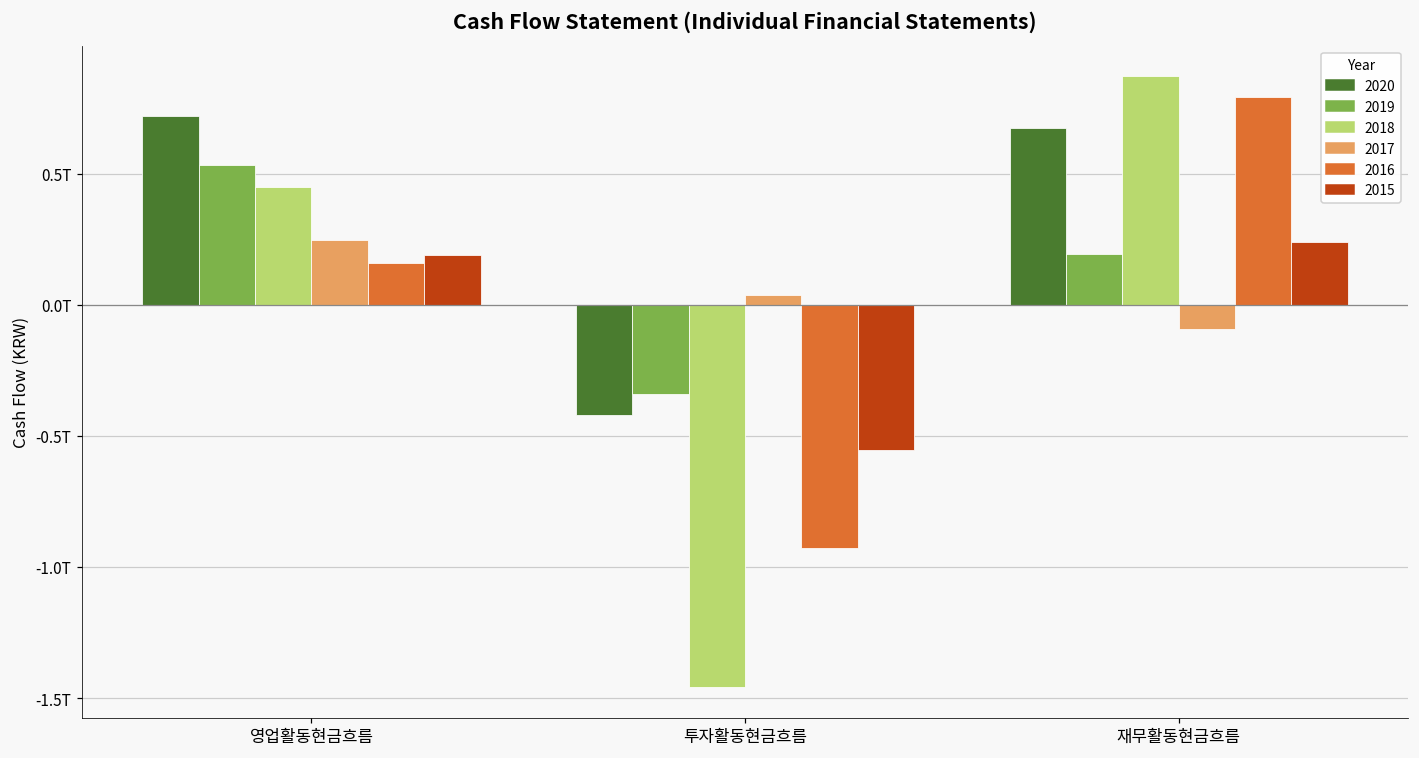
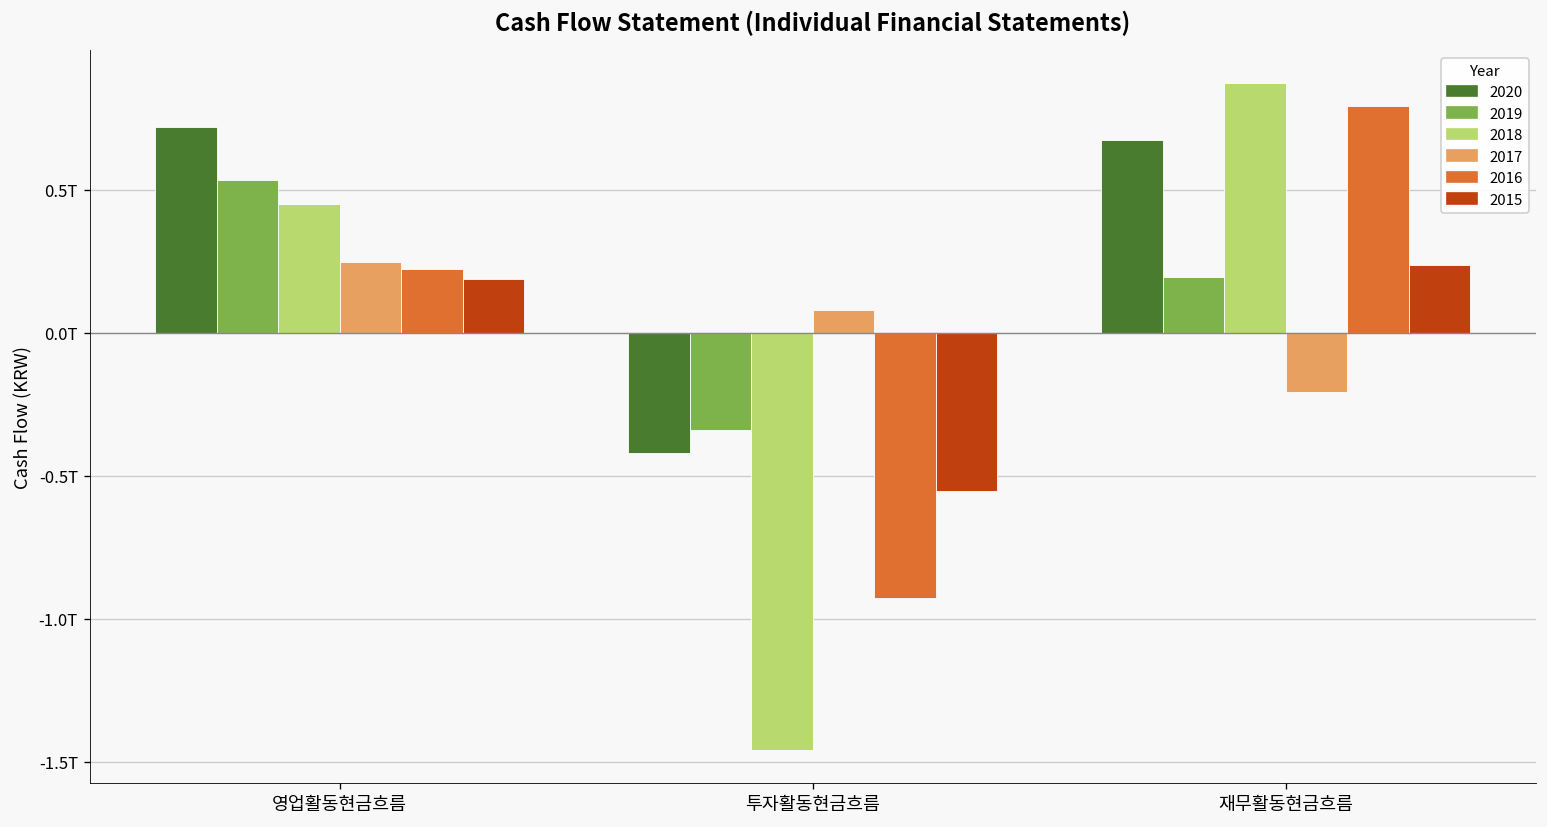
2016, 영업활동현금흐름: 0.16T -> 0.22T
2017, 투자활동현금흐름: 0.04T -> 0.08T
2017, 재무활동현금흐름: -0.09T -> -0.21T
